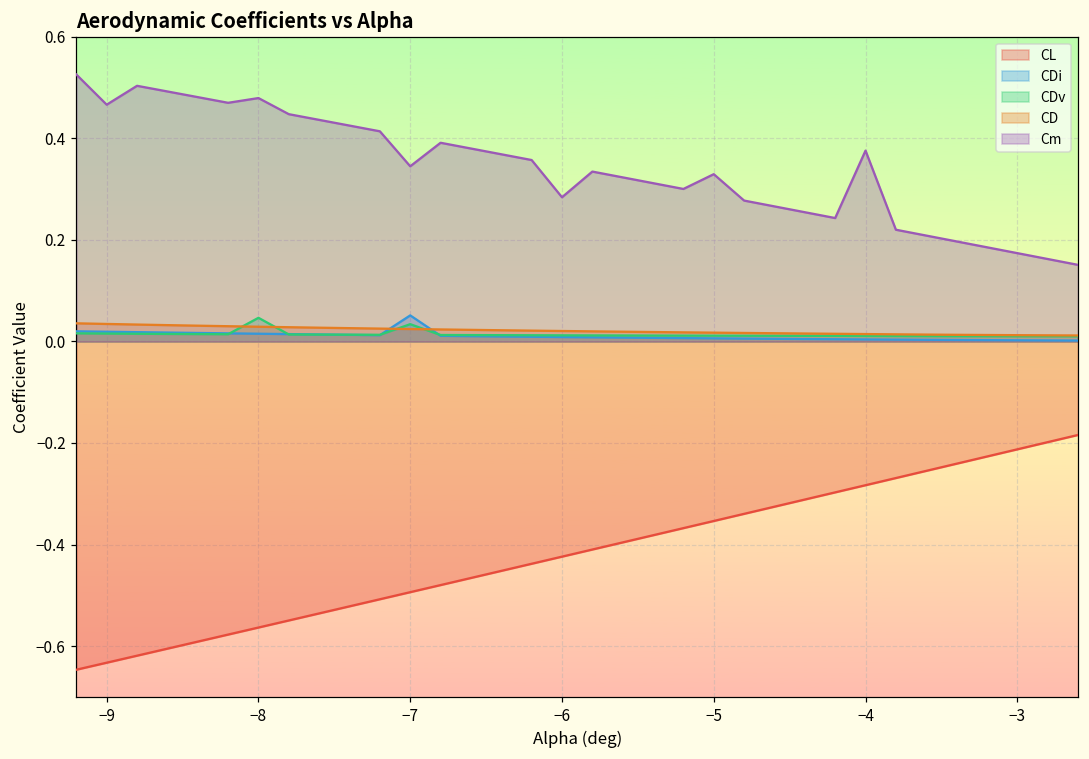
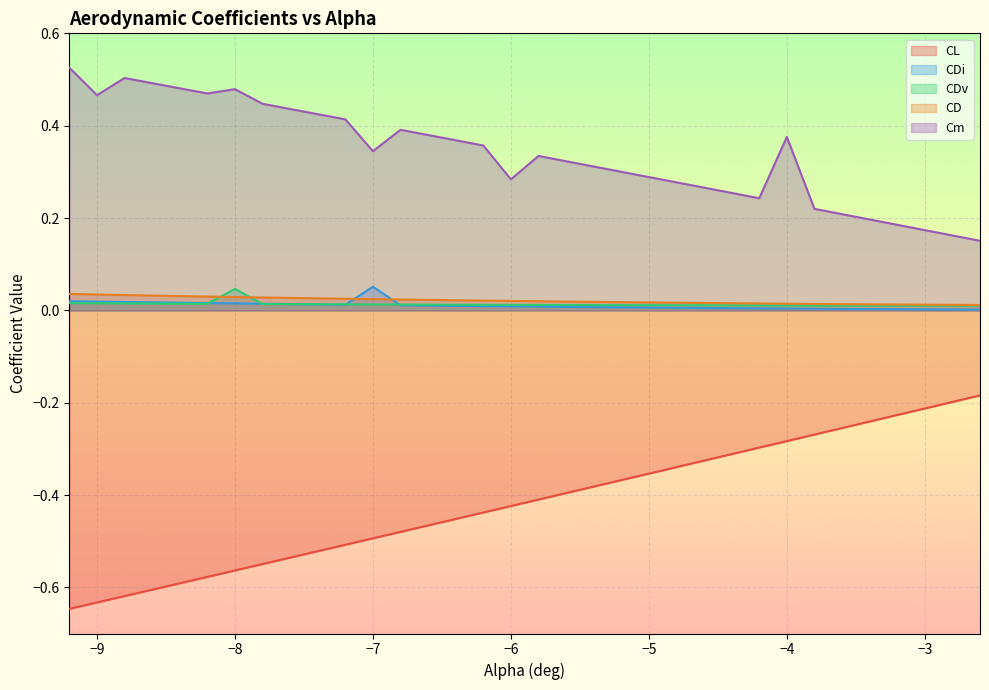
CDv, −7: 0.03 -> 0.01
Cm, −5: 0.33 -> 0.29
